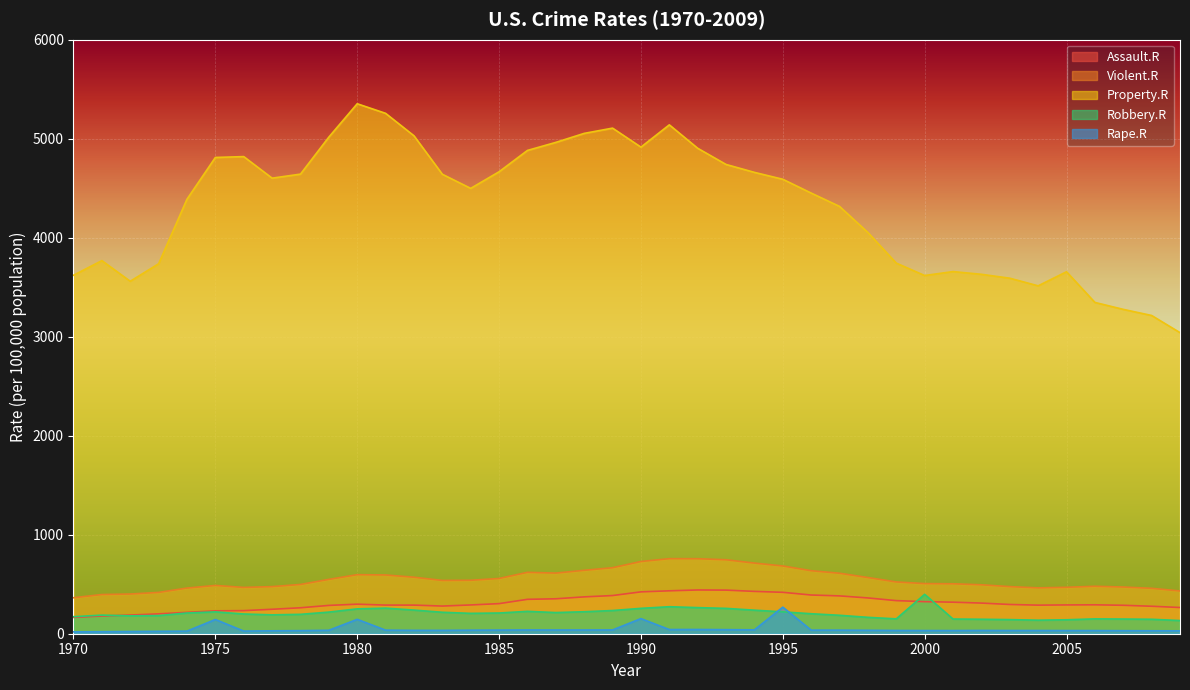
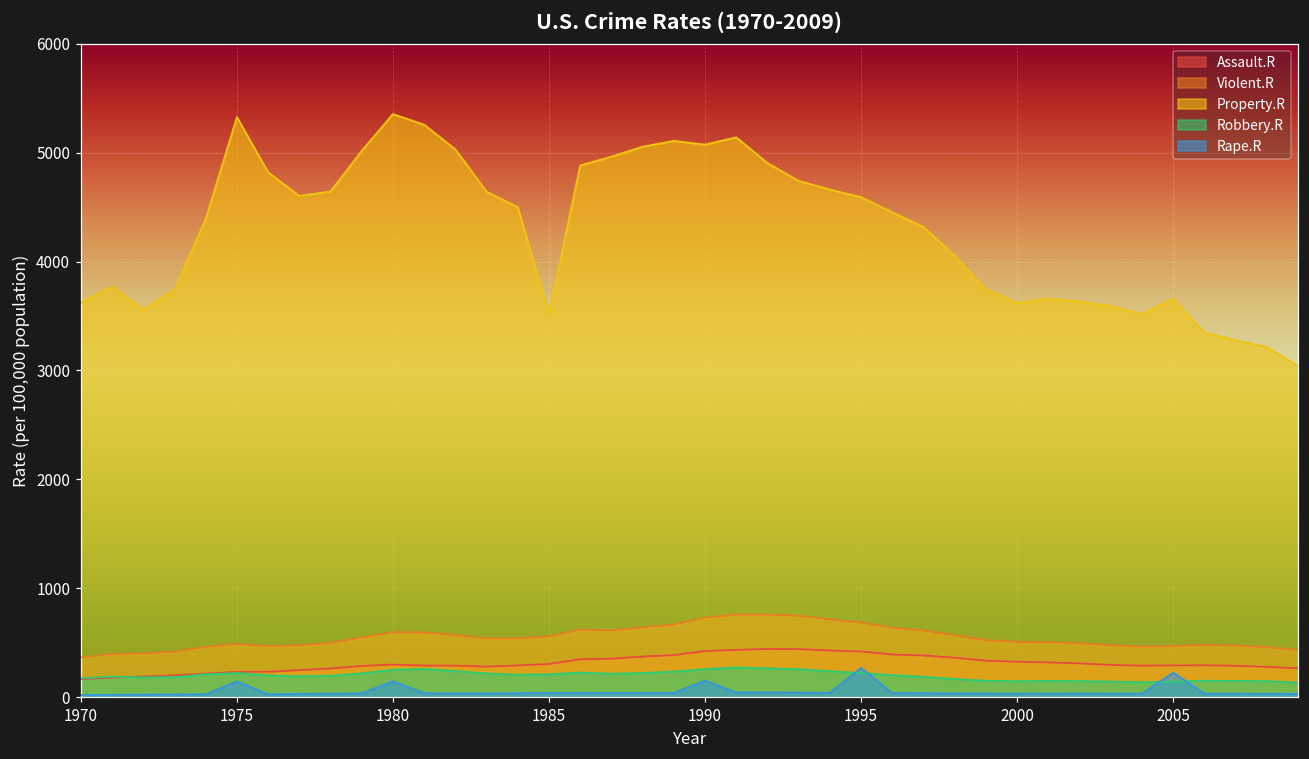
Property.R, 1975: 4800 -> 5300
Property.R, 1985: 4700 -> 3500
Property.R, 1990: 4900 -> 5100
Robbery.R, 2000: 400 -> 100
Rape.R, 2005: 0 -> 200
